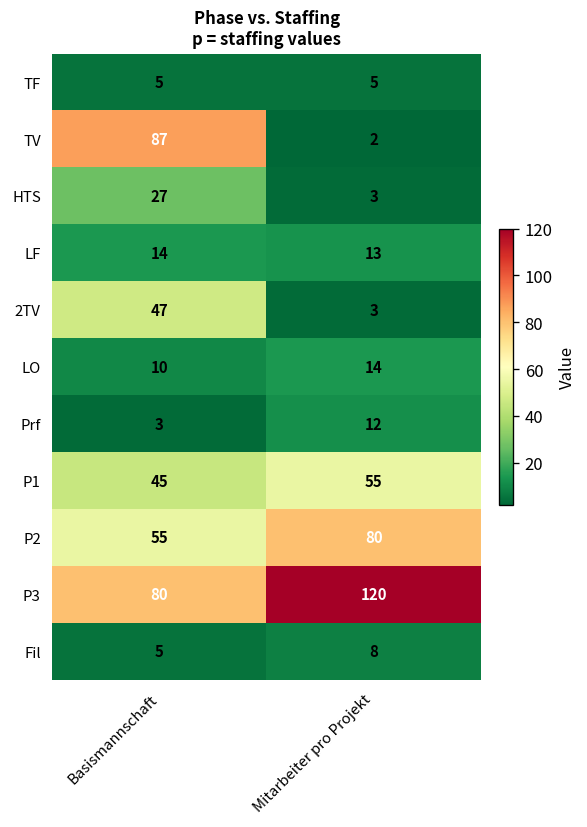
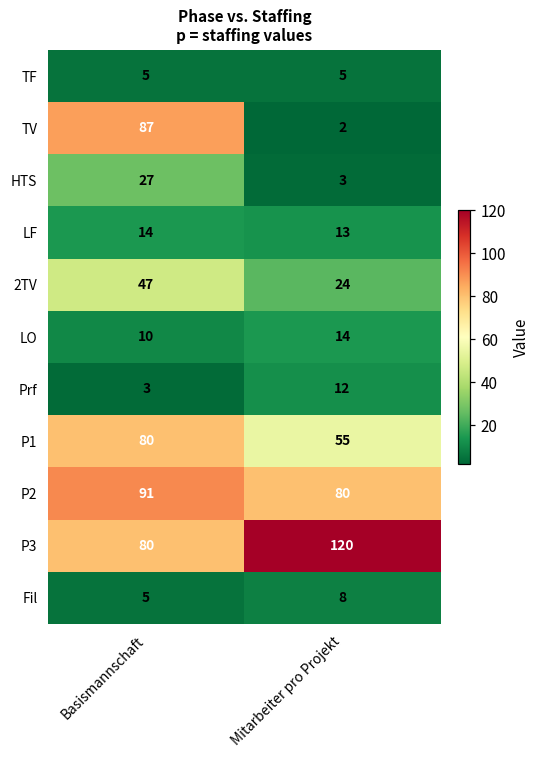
2TV, Mitarbeiter pro Projekt: 3 -> 24
P1, Basismannschaft: 45 -> 80
P2, Basismannschaft: 55 -> 91
